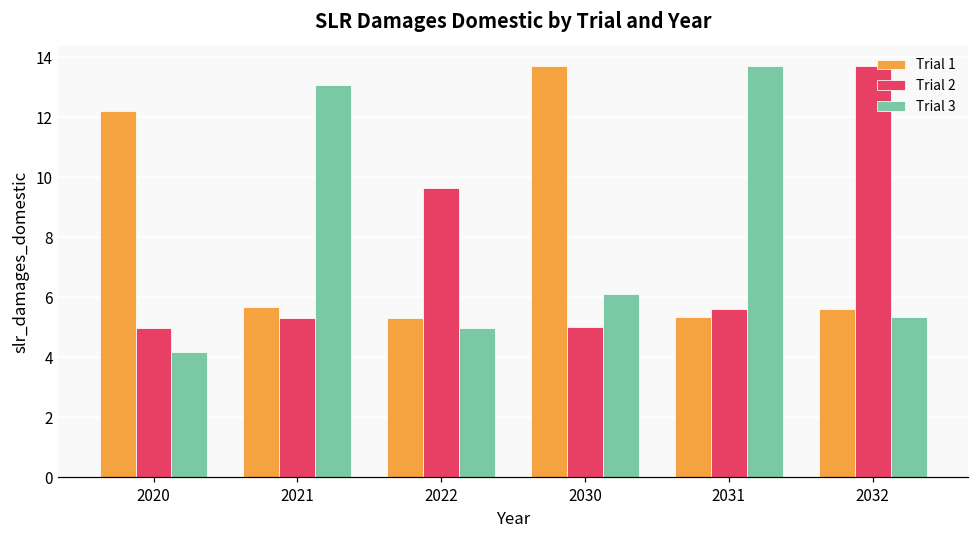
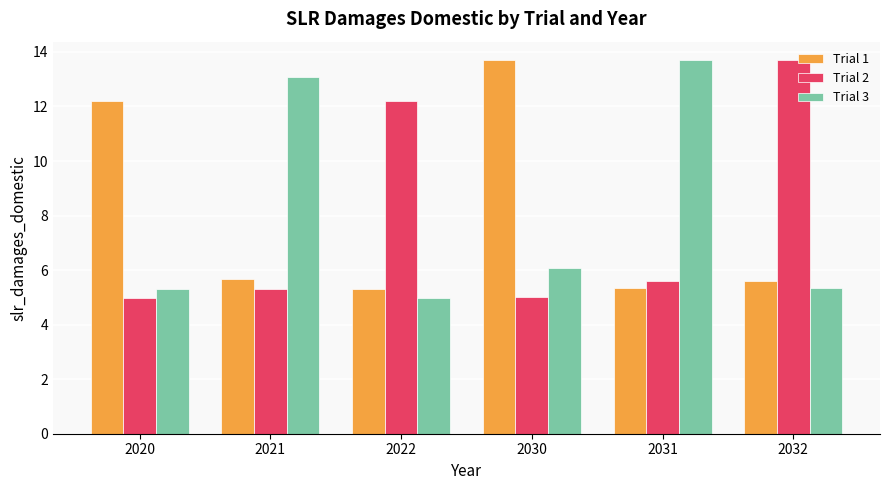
Trial 3, 2020: 4.2 -> 5.3
Trial 2, 2022: 9.7 -> 12.2
